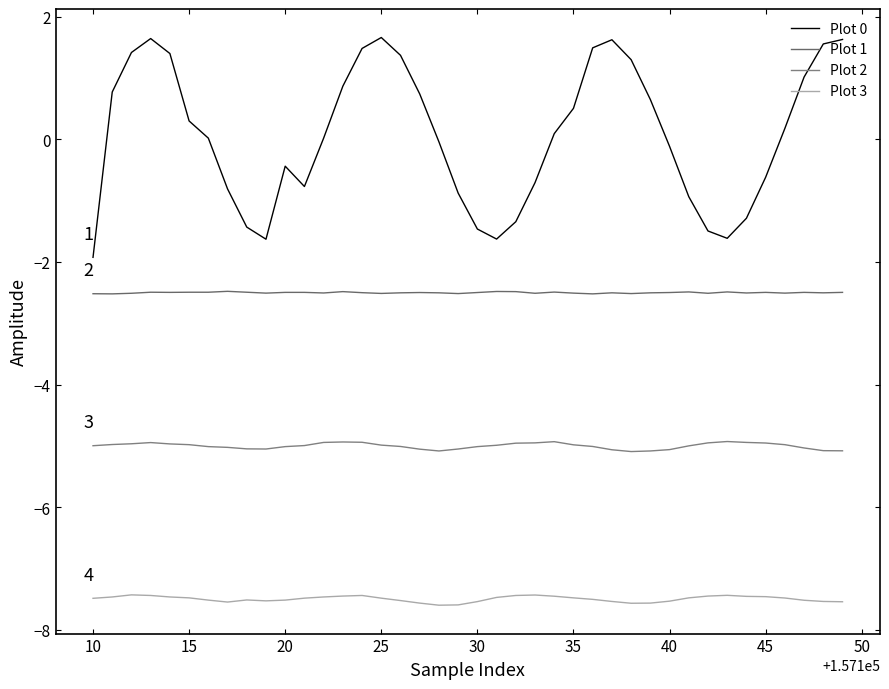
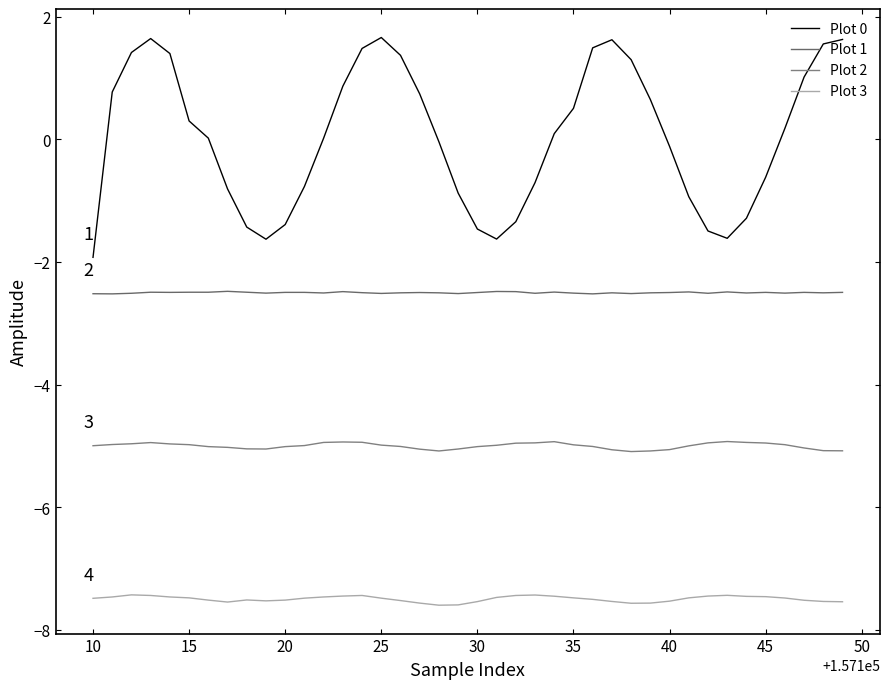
Plot 0, 20: -0.4 -> -1.4
